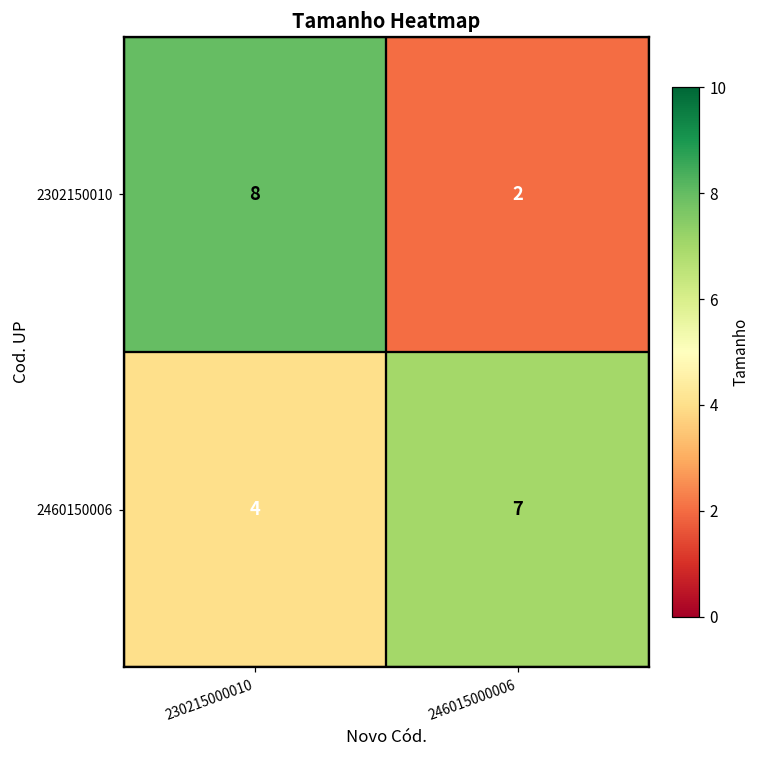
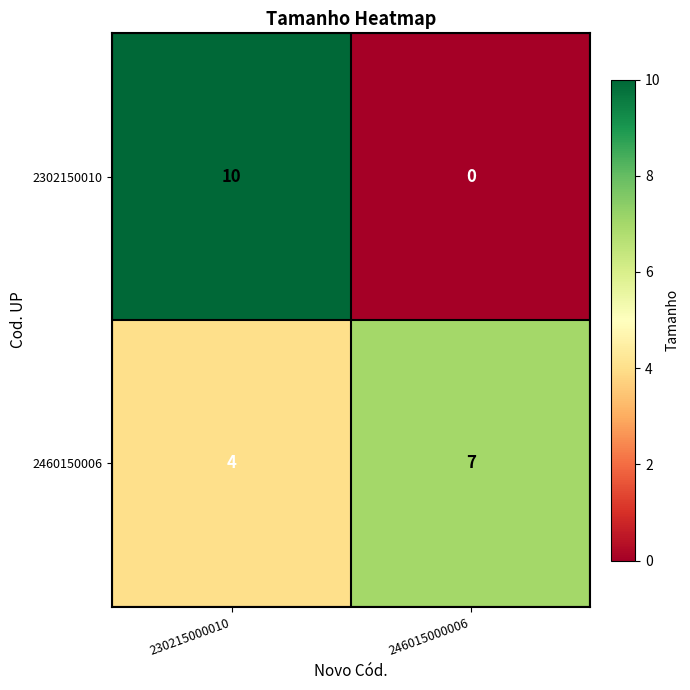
2302150010, 230215000010: 8 -> 10
2302150010, 246015000006: 2 -> 0
